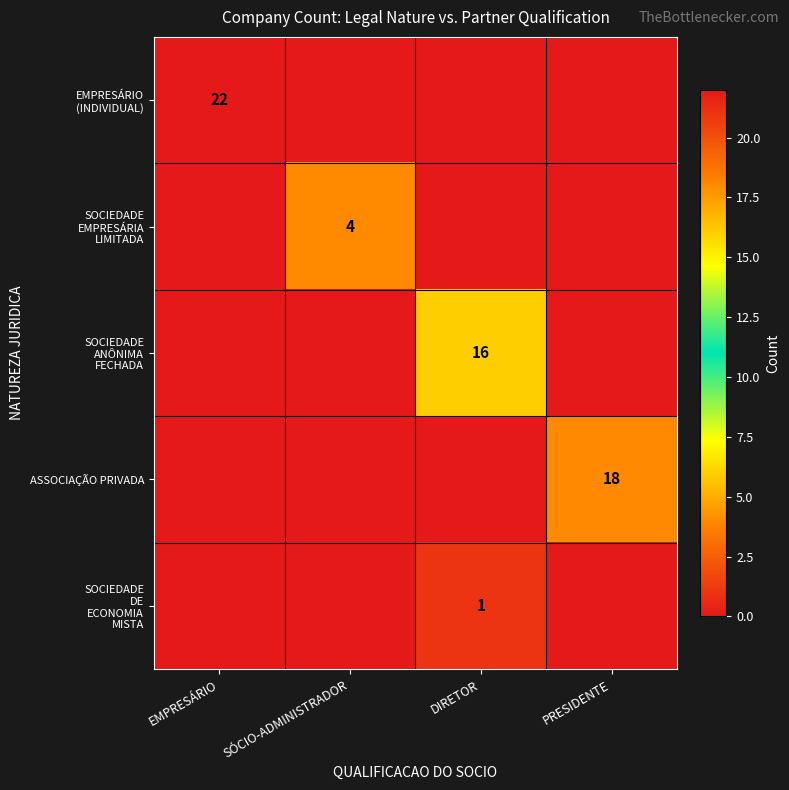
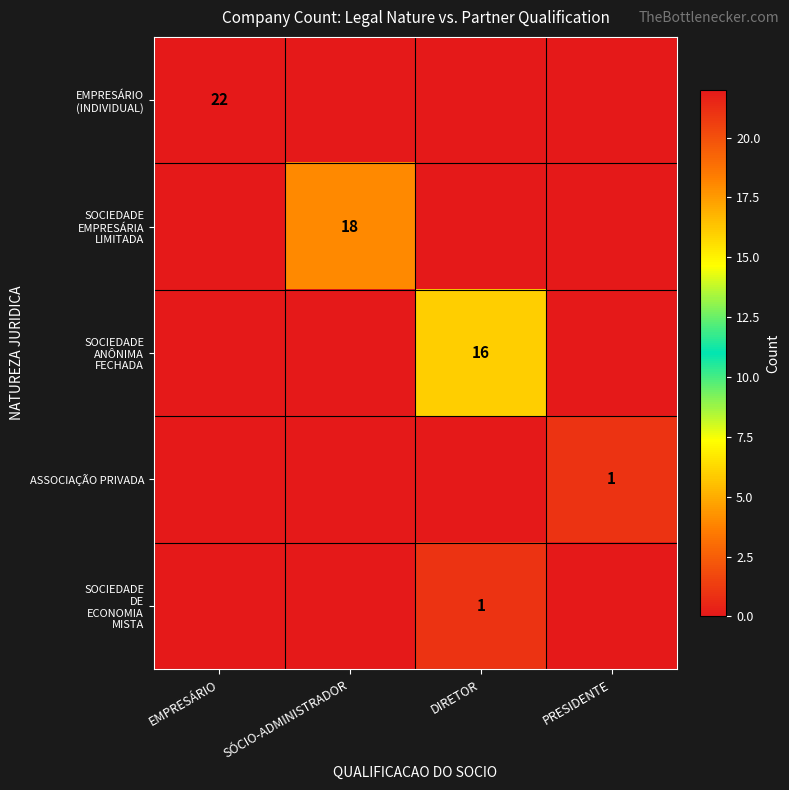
SOCIEDADE EMPRESÁRIA LIMITADA, SÓCIO-ADMINISTRADOR: 4 -> 18
ASSOCIAÇÃO PRIVADA, PRESIDENTE: 18 -> 1
